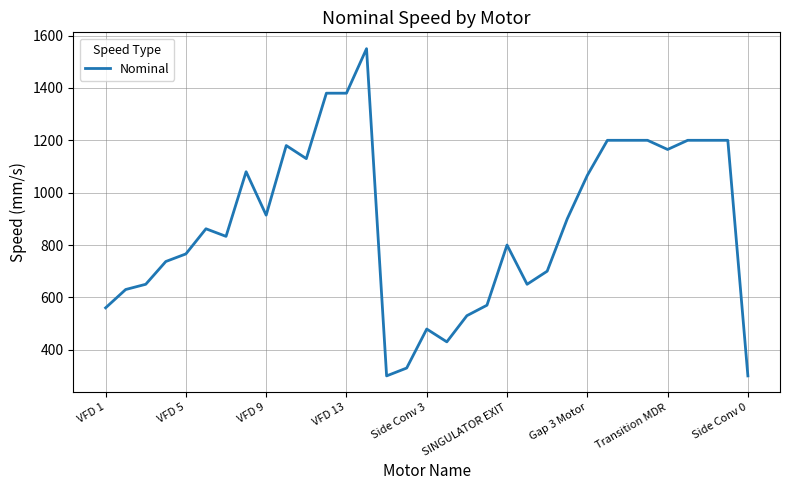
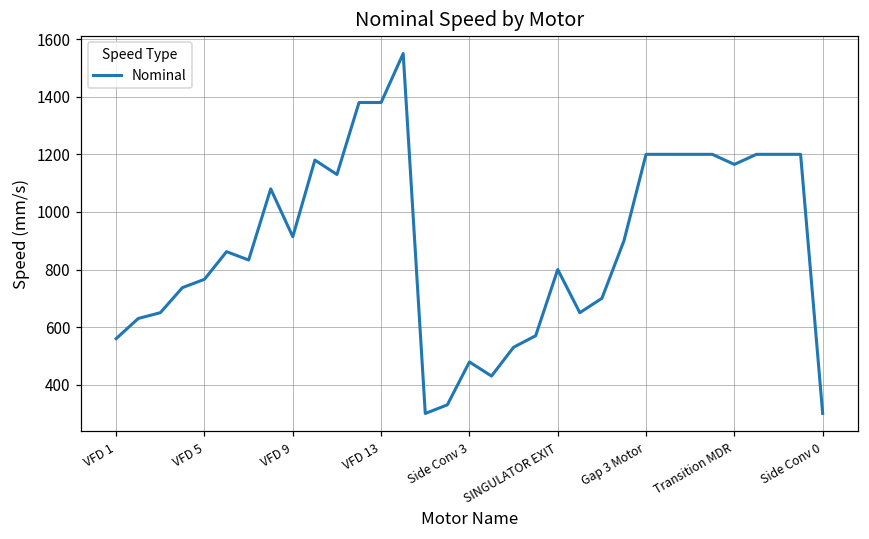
Gap 3 Motor: 1070 -> 1200
